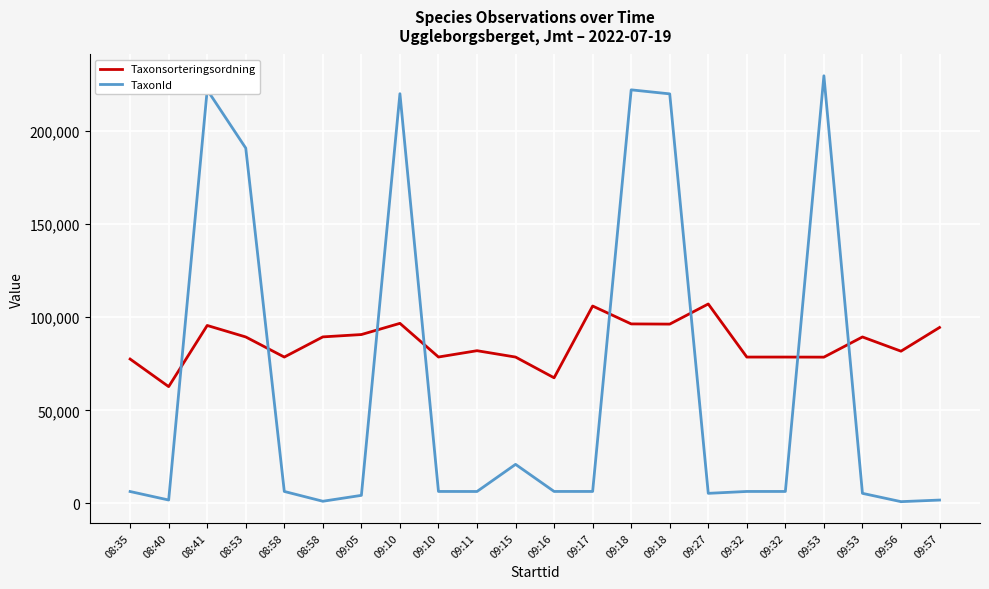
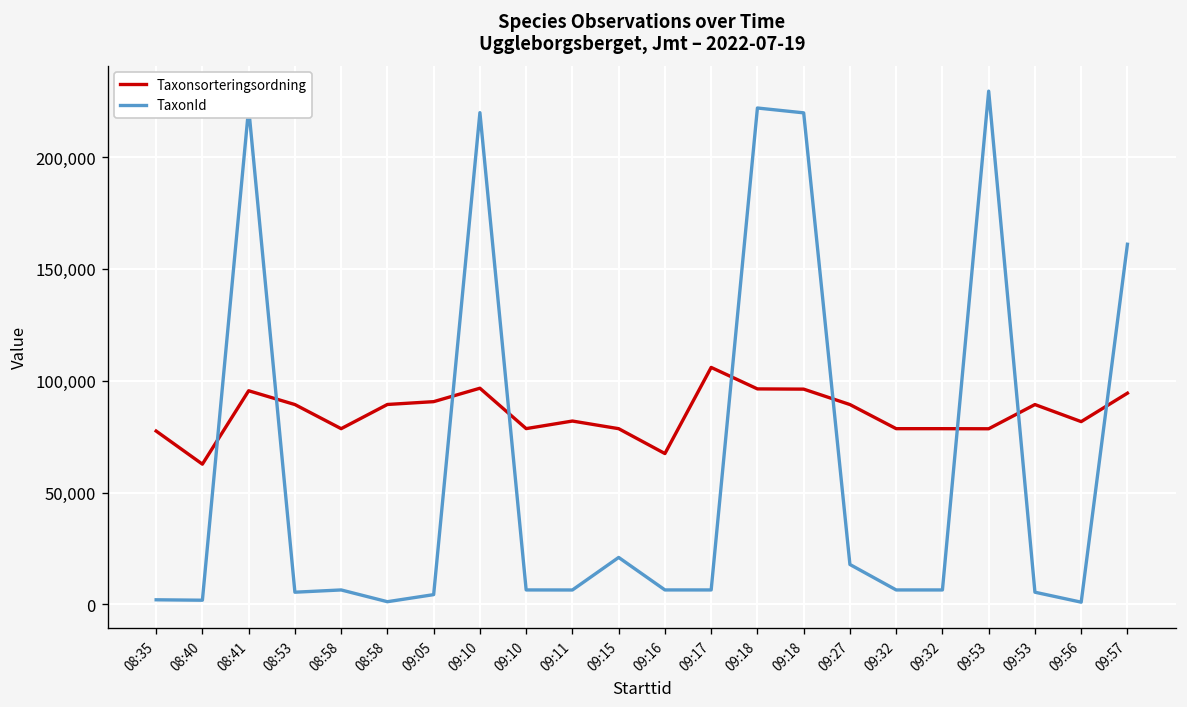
TaxonId, 08:35: 6,000 -> 2,000
TaxonId, 08:53: 191,000 -> 5,000
Taxonsorteringsordning, 09:27: 107,000 -> 89,000
TaxonId, 09:27: 5,000 -> 18,000
TaxonId, 09:57: 2,000 -> 161,000
